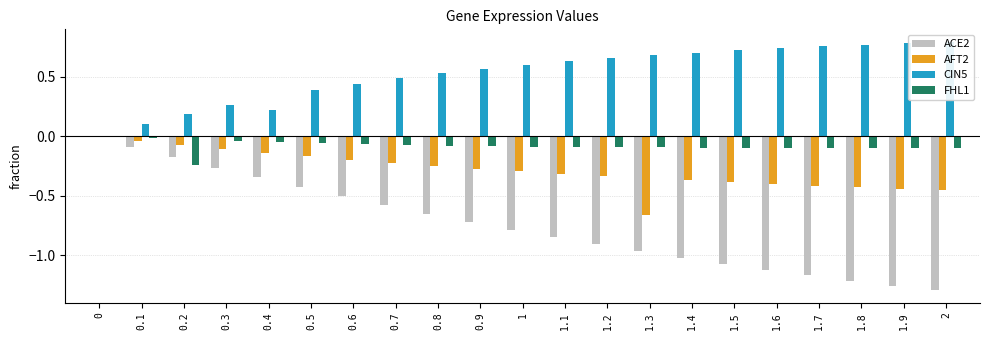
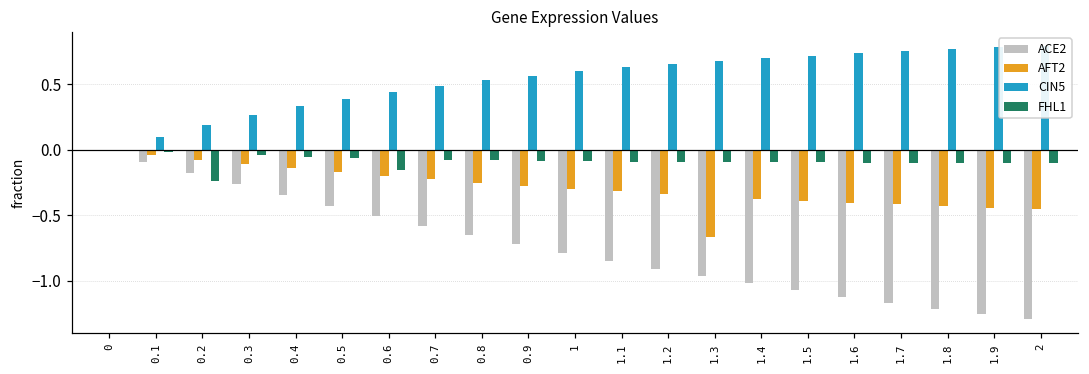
CIN5, 0.4: 0.22 -> 0.33
FHL1, 0.6: -0.07 -> -0.15
